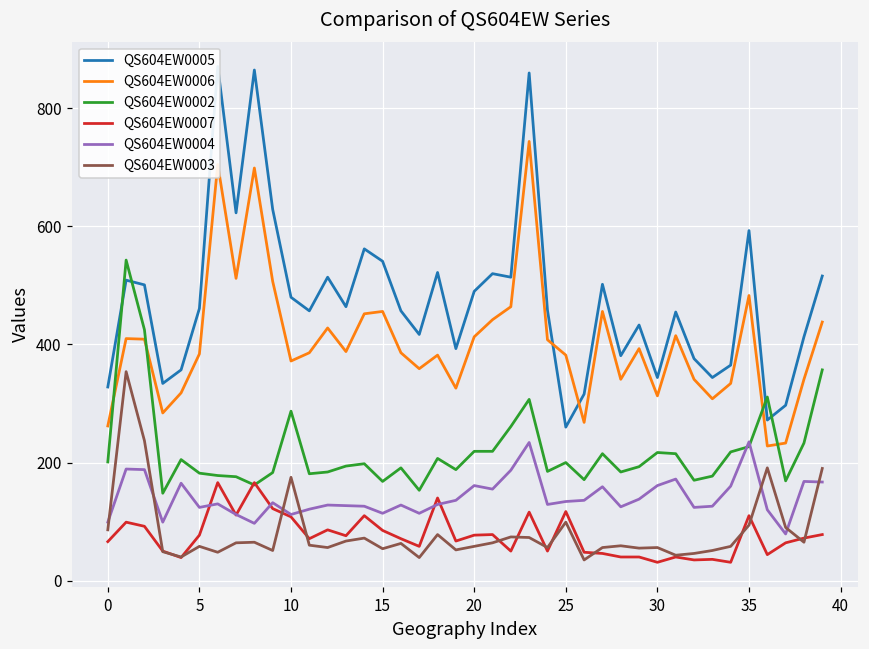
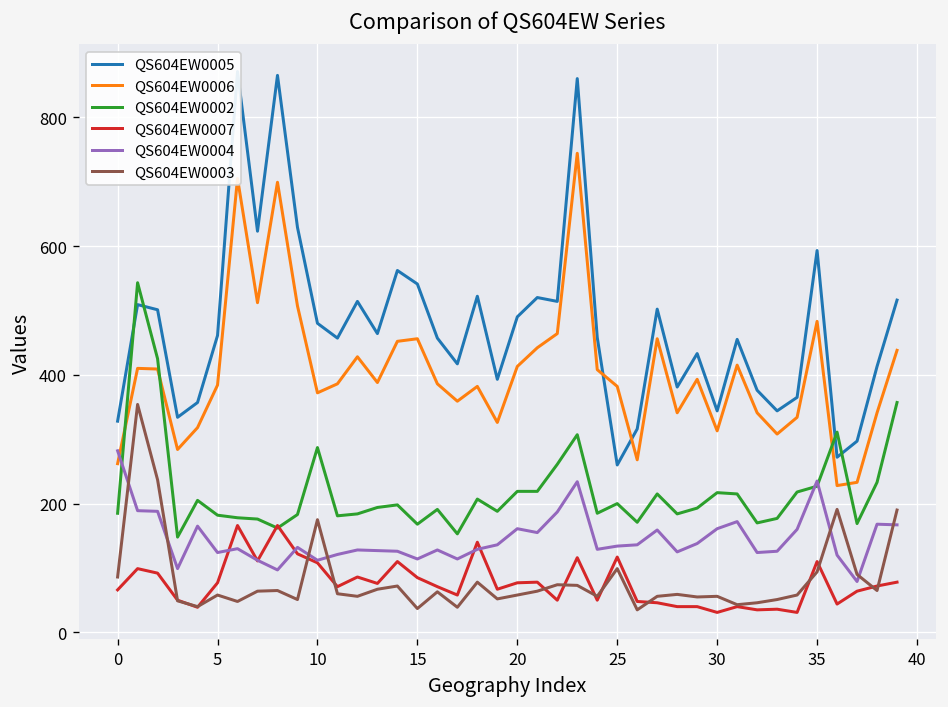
QS604EW0002, 0: 200 -> 190
QS604EW0004, 0: 100 -> 280
QS604EW0003, 15: 50 -> 40
